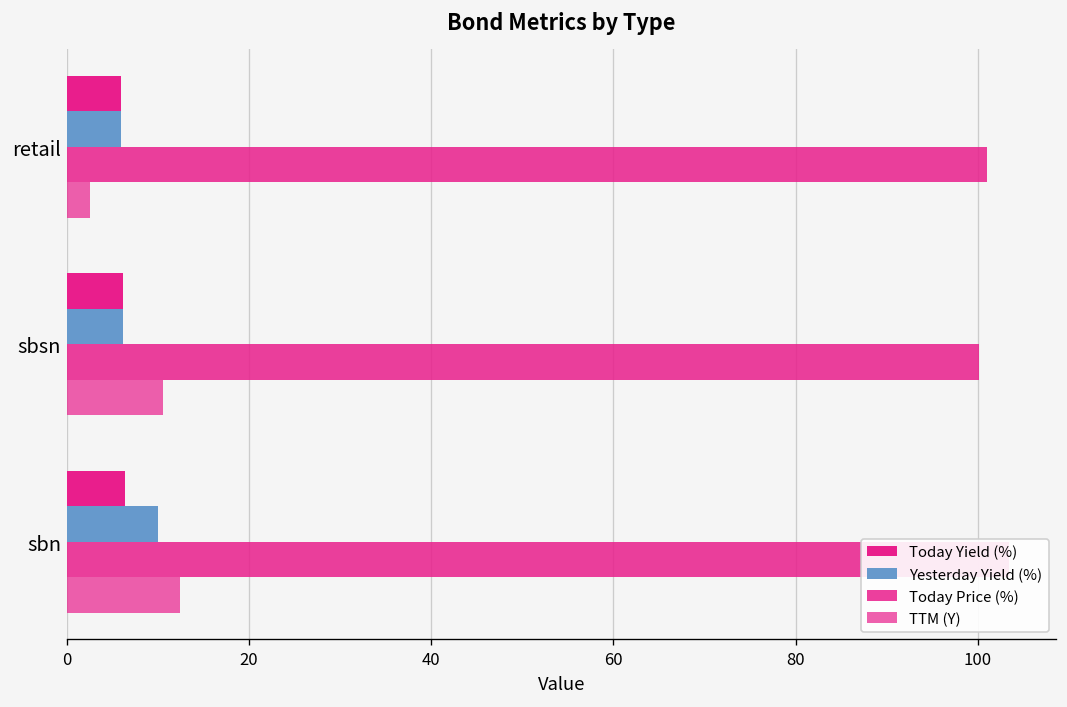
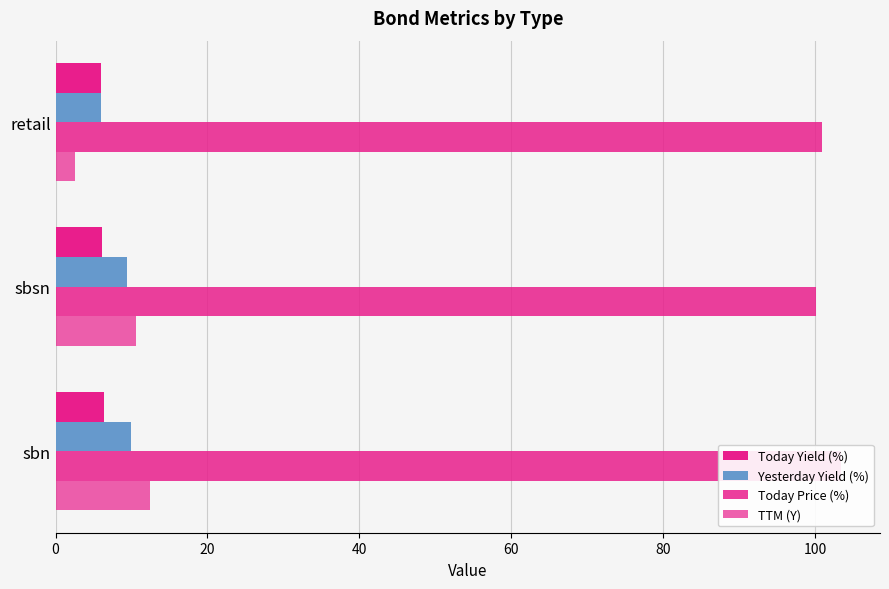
Yesterday Yield (%), sbsn: 6 -> 9
